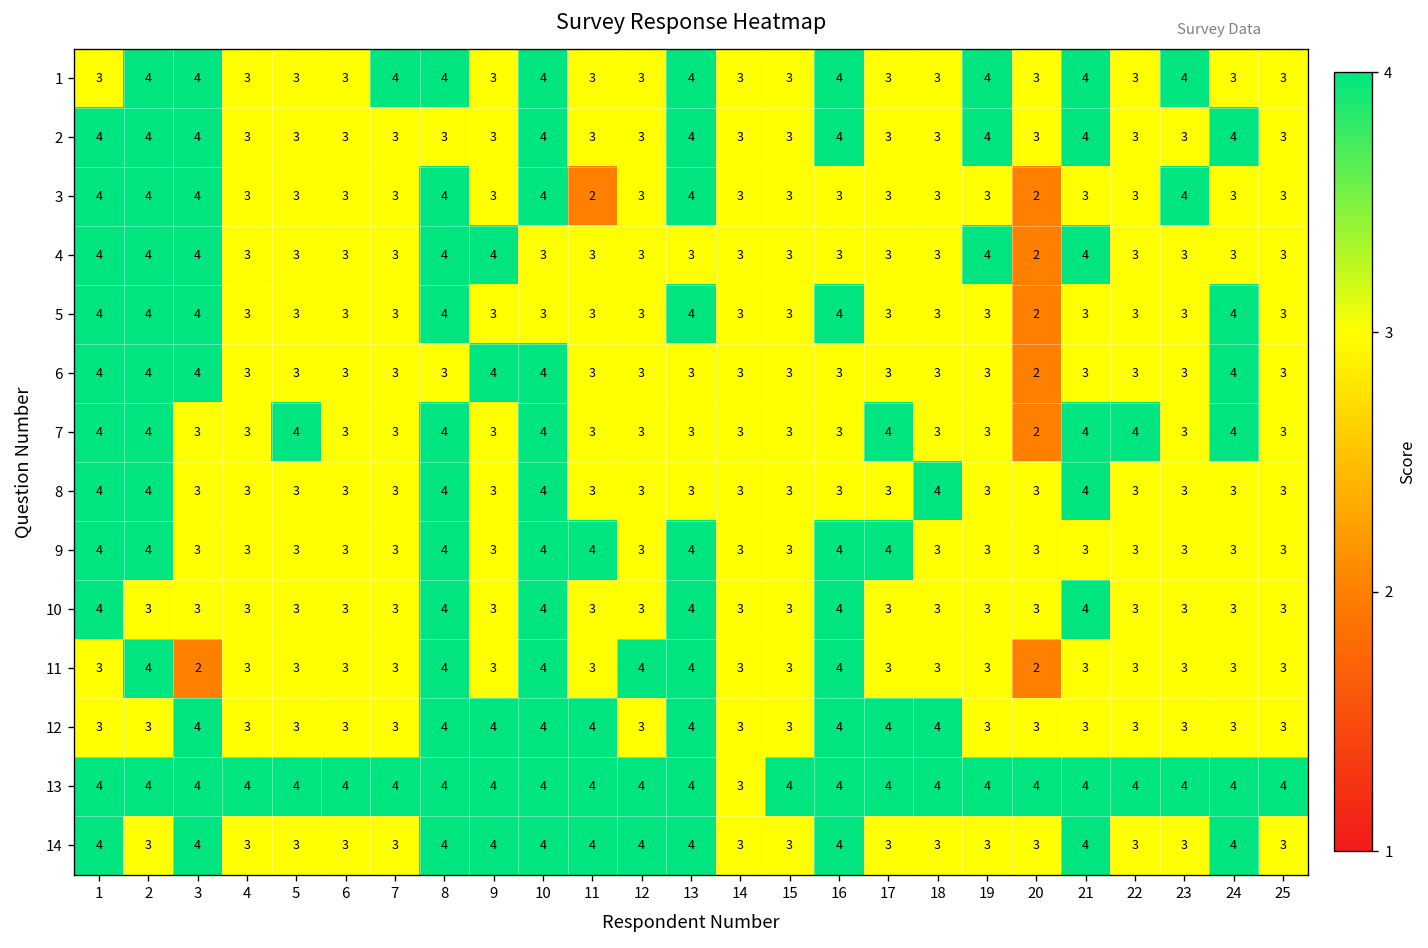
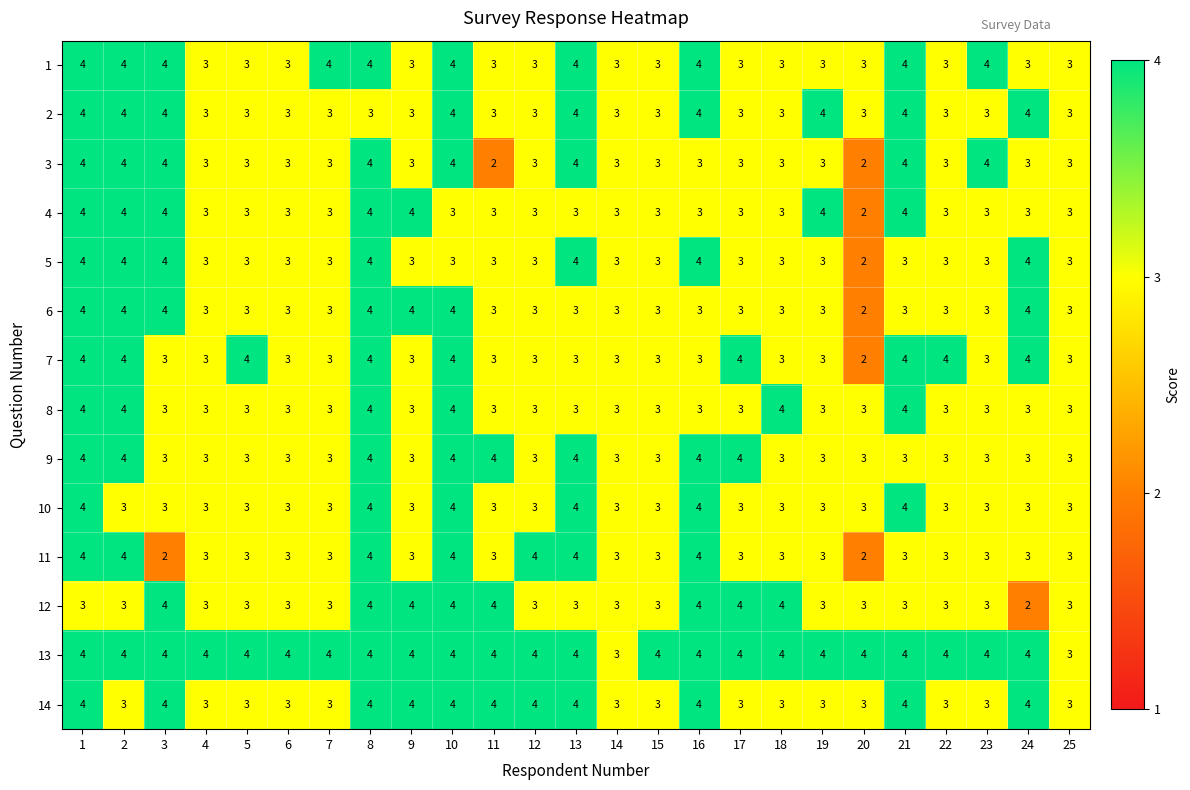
1, 1: 3 -> 4
1, 19: 4 -> 3
3, 21: 3 -> 4
6, 8: 3 -> 4
11, 1: 3 -> 4
12, 13: 4 -> 3
12, 24: 3 -> 2
13, 25: 4 -> 3
